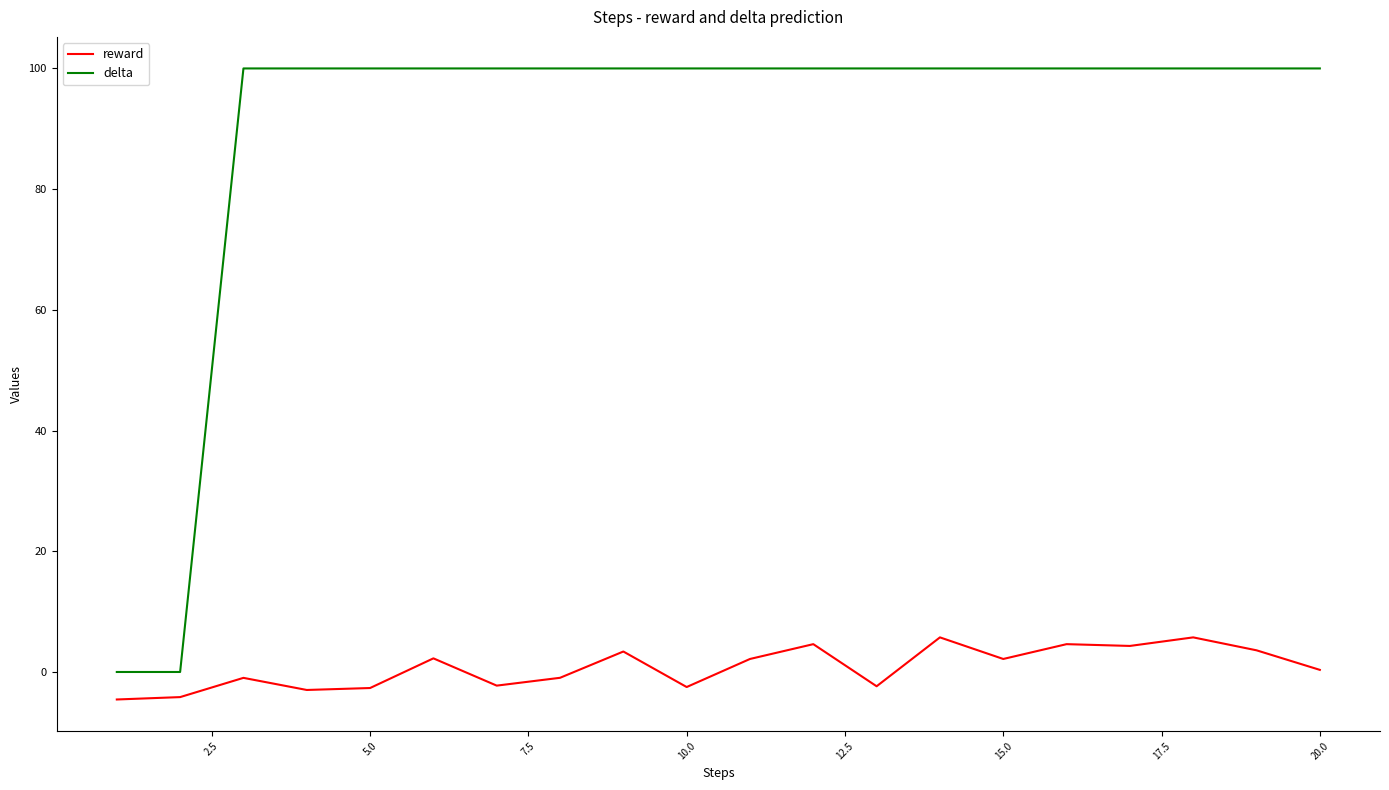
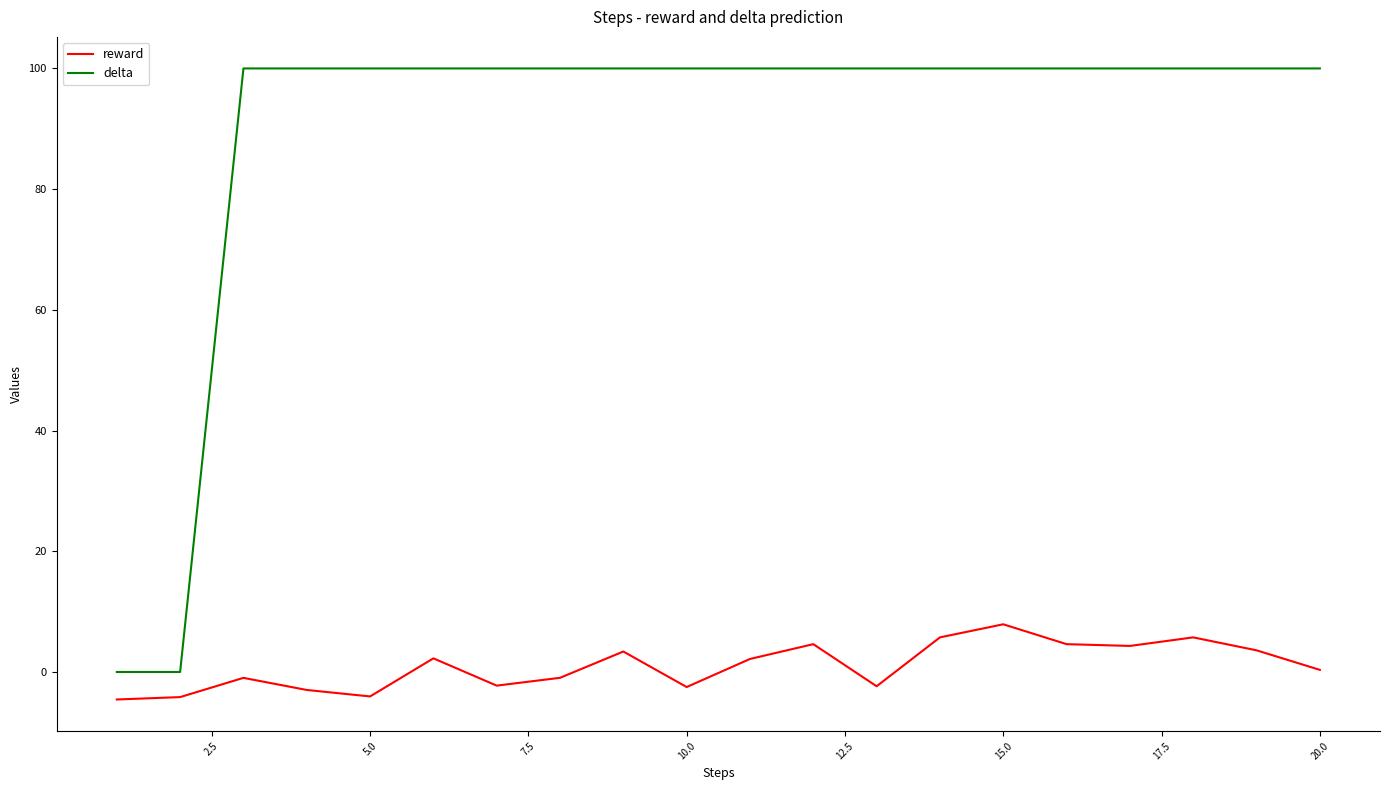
reward, 5.0: -3 -> -4
reward, 15.0: 2 -> 8
